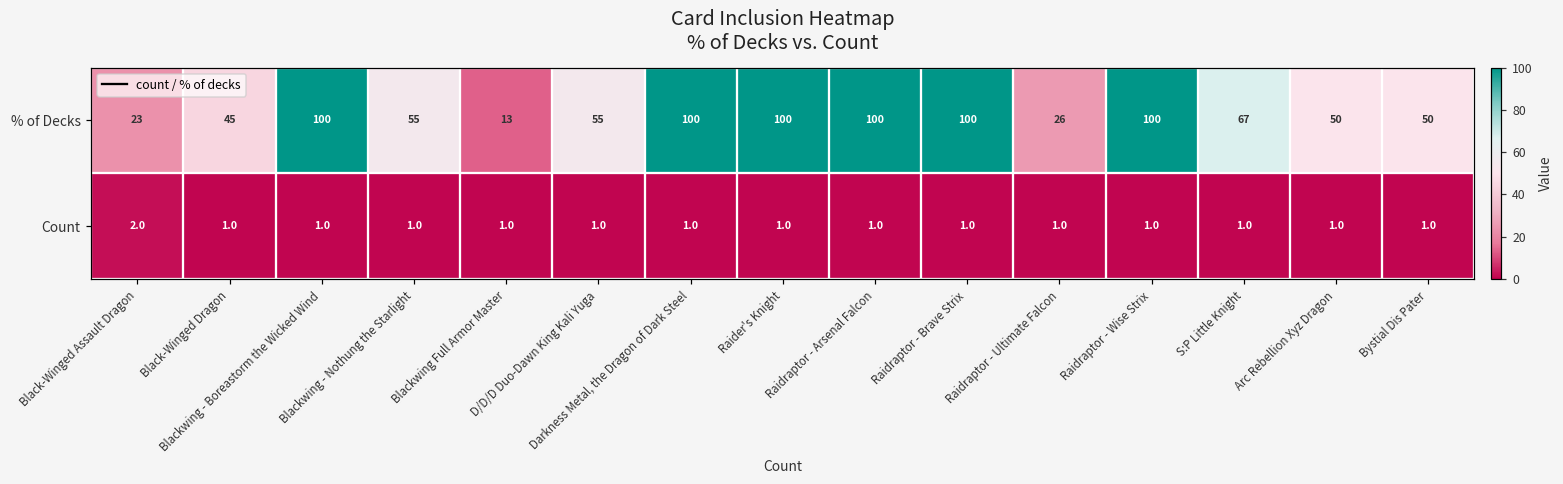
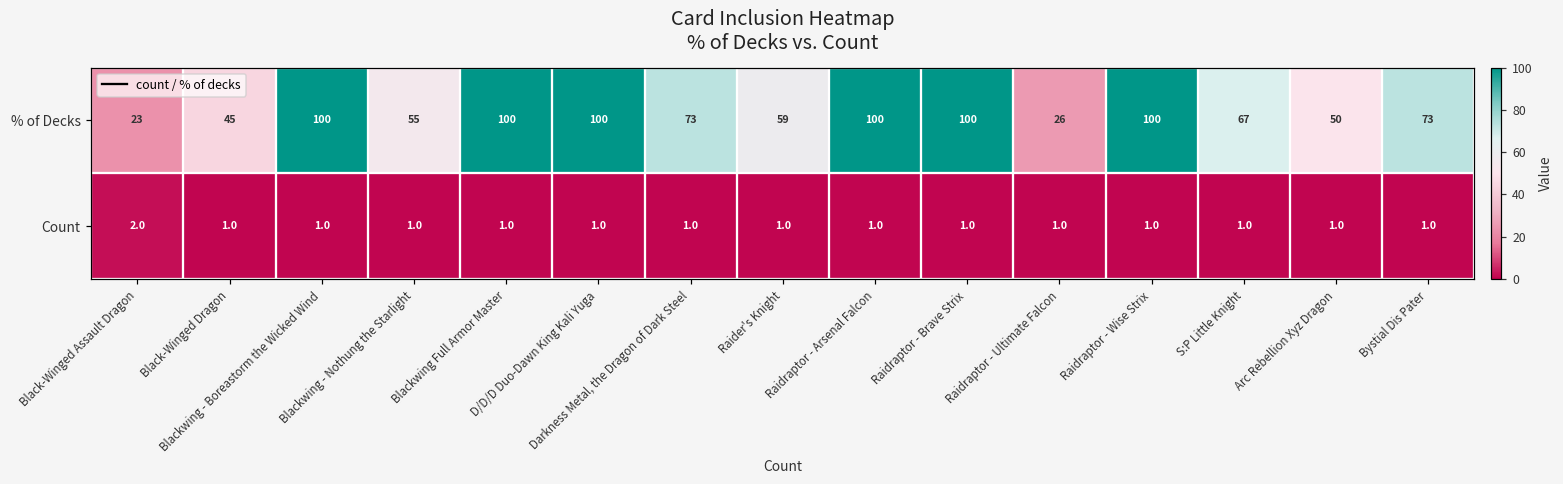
% of Decks, Blackwing Full Armor Master: 13 -> 100
% of Decks, D/D/D Duo-Dawn King Kali Yuga: 55 -> 100
% of Decks, Darkness Metal, the Dragon of Dark Steel: 100 -> 73
% of Decks, Raider's Knight: 100 -> 59
% of Decks, Bystial Dis Pater: 50 -> 73
